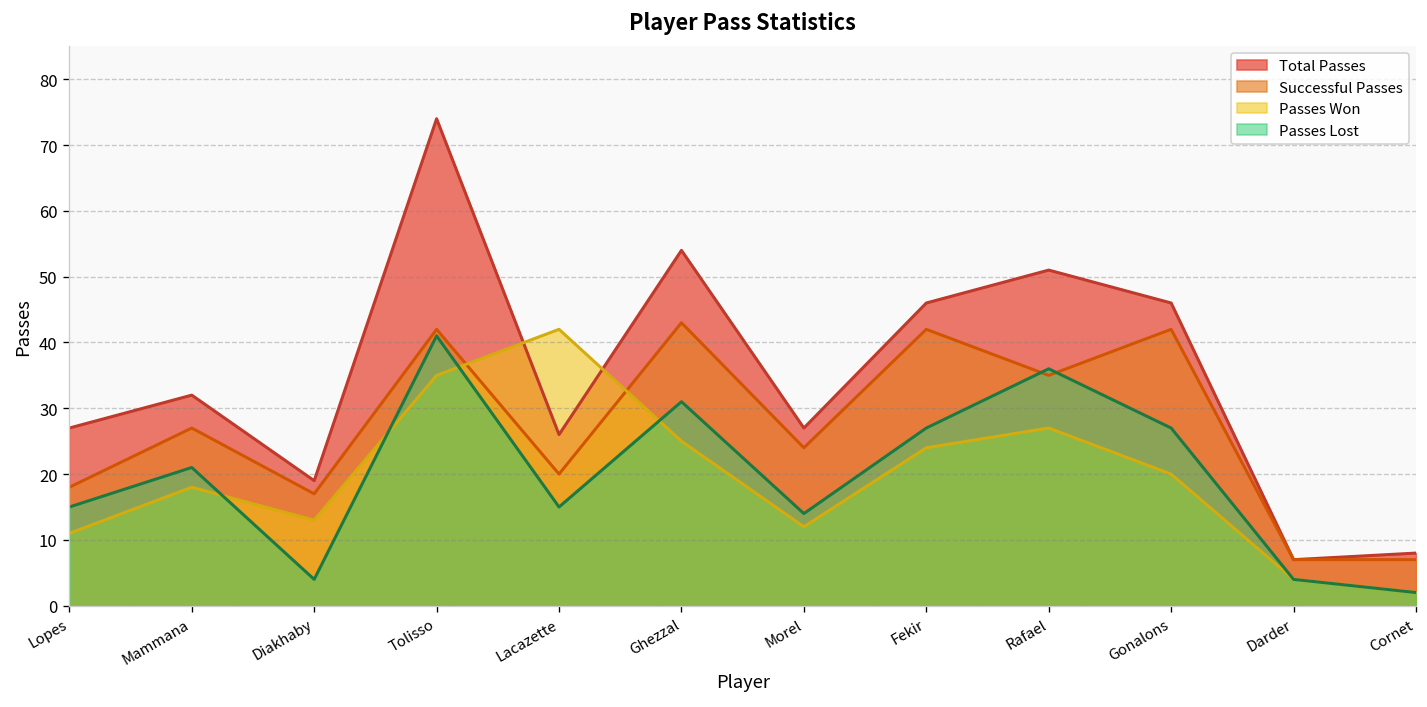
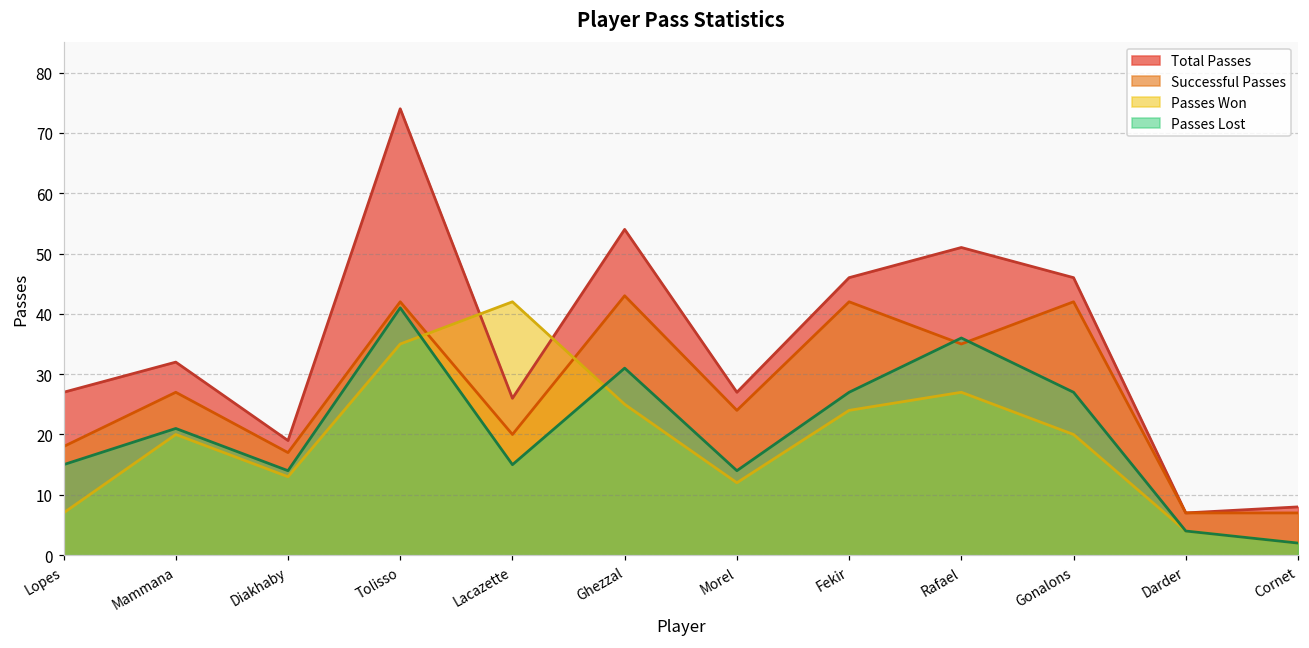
Passes Won, Lopes: 11 -> 7
Passes Won, Mammana: 18 -> 20
Passes Lost, Diakhaby: 4 -> 14
